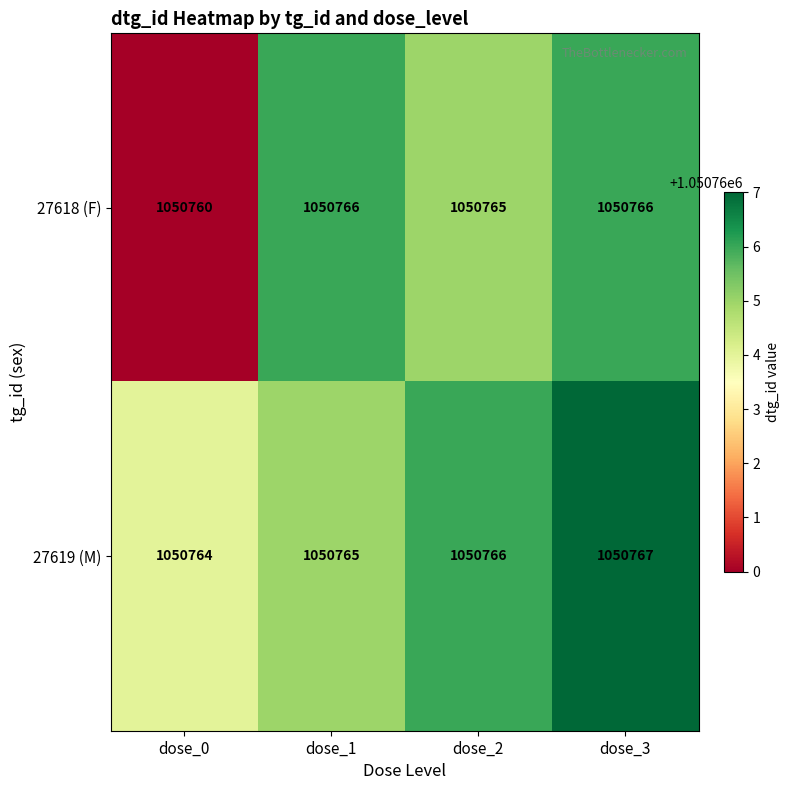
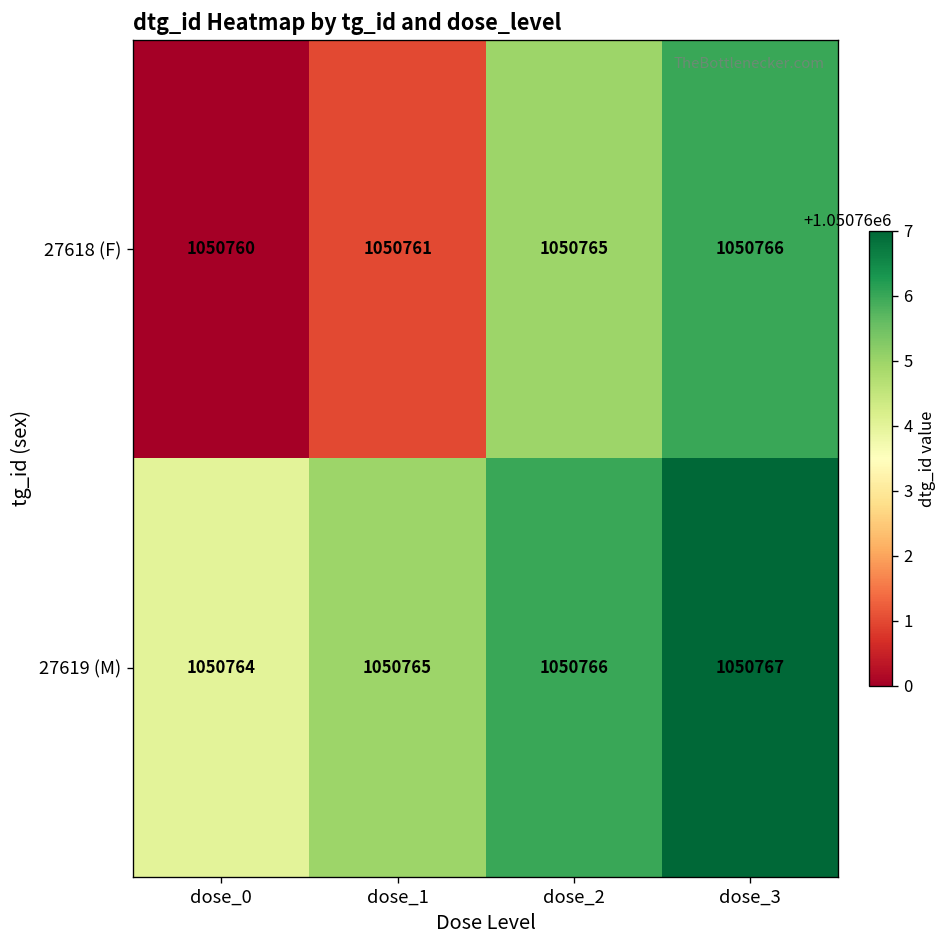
27618 (F), dose_1: 1050766 -> 1050761
